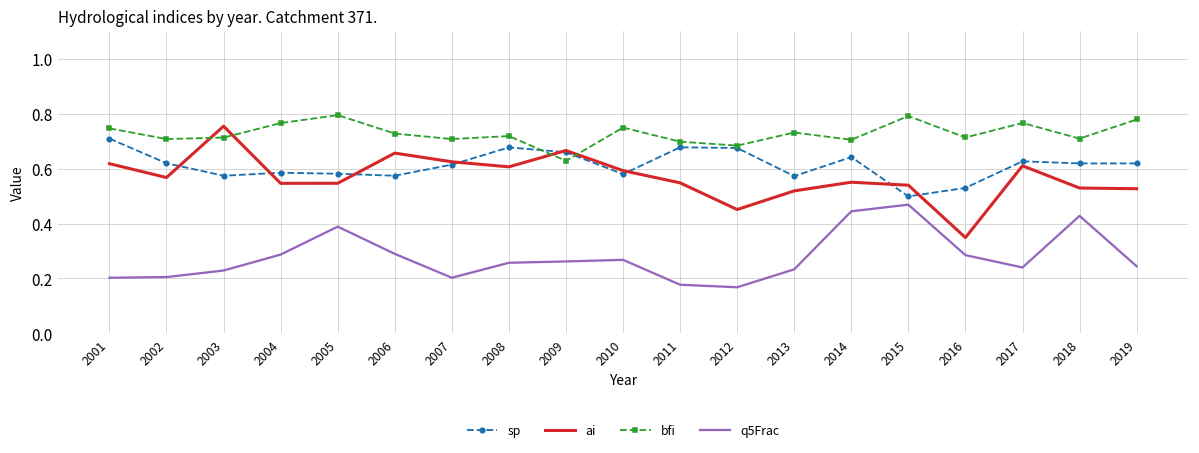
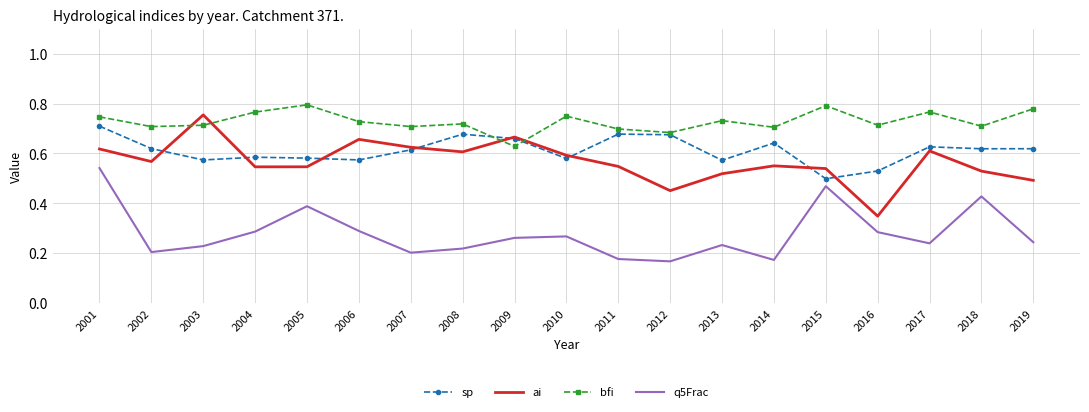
q5Frac, 2001: 0.20 -> 0.54
q5Frac, 2008: 0.26 -> 0.22
q5Frac, 2014: 0.44 -> 0.17
ai, 2019: 0.53 -> 0.49
